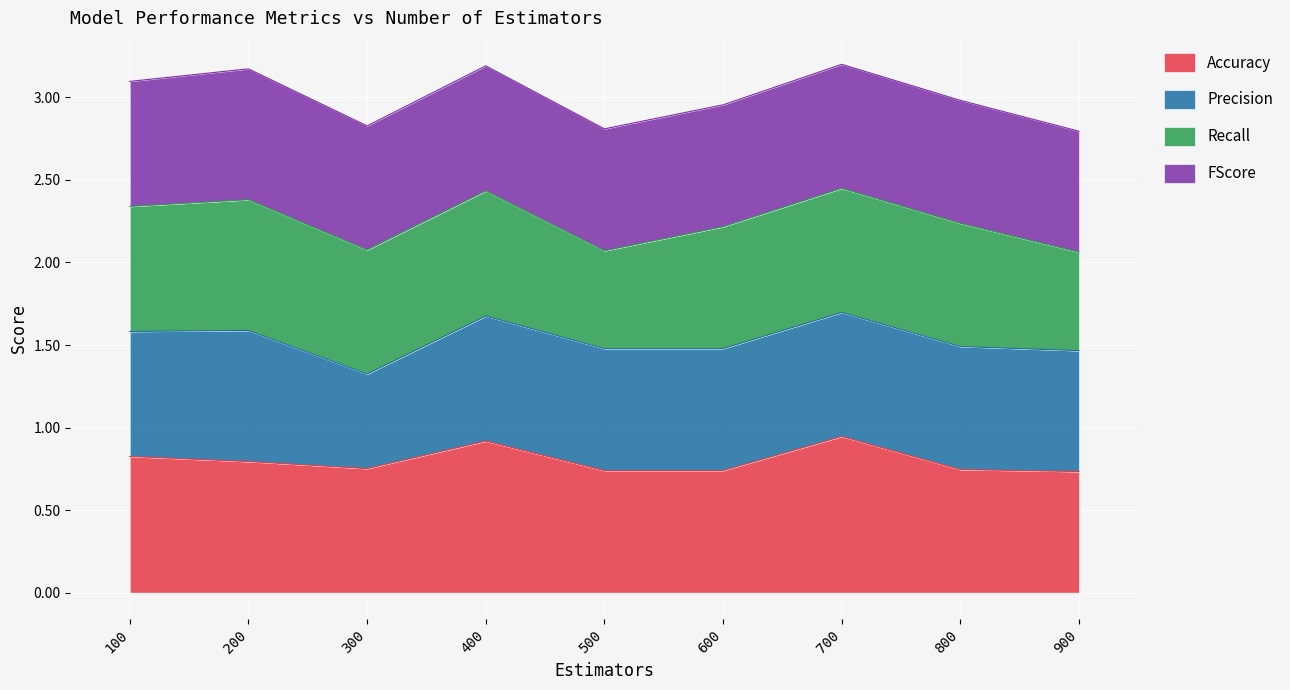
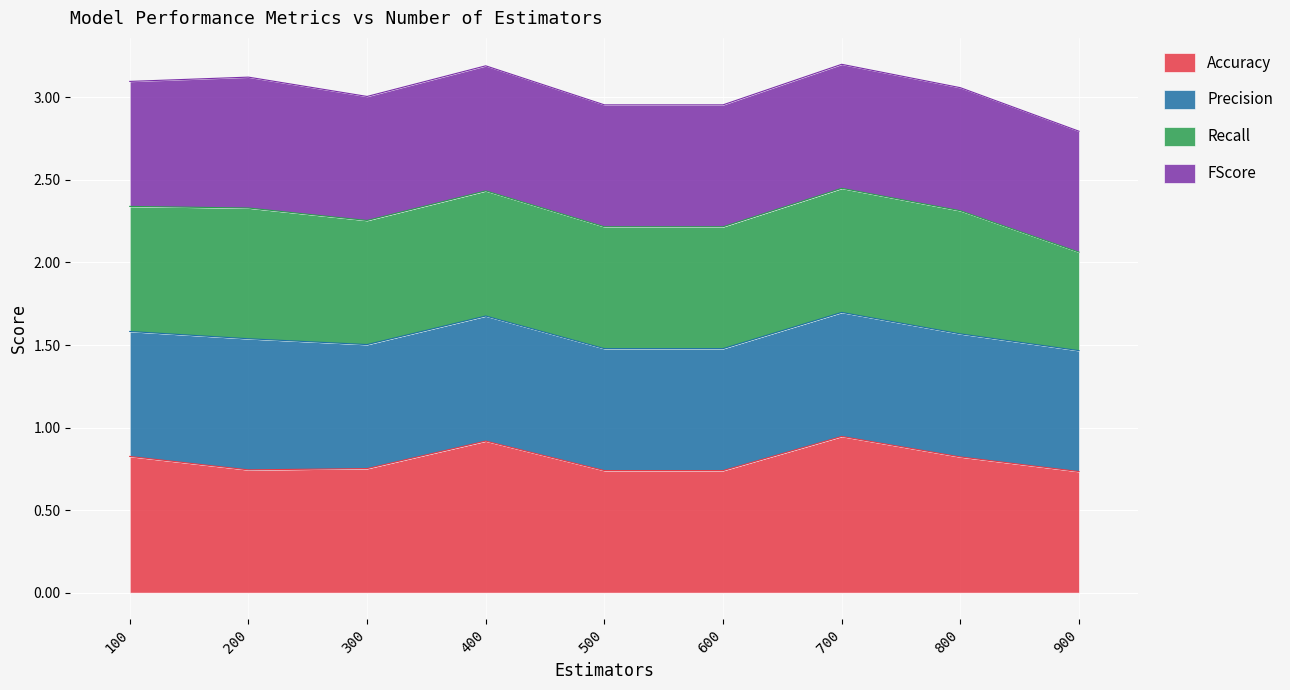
Accuracy, 200: 0.79 -> 0.74
Precision, 300: 0.57 -> 0.75
Recall, 500: 0.59 -> 0.74
Accuracy, 800: 0.75 -> 0.82
